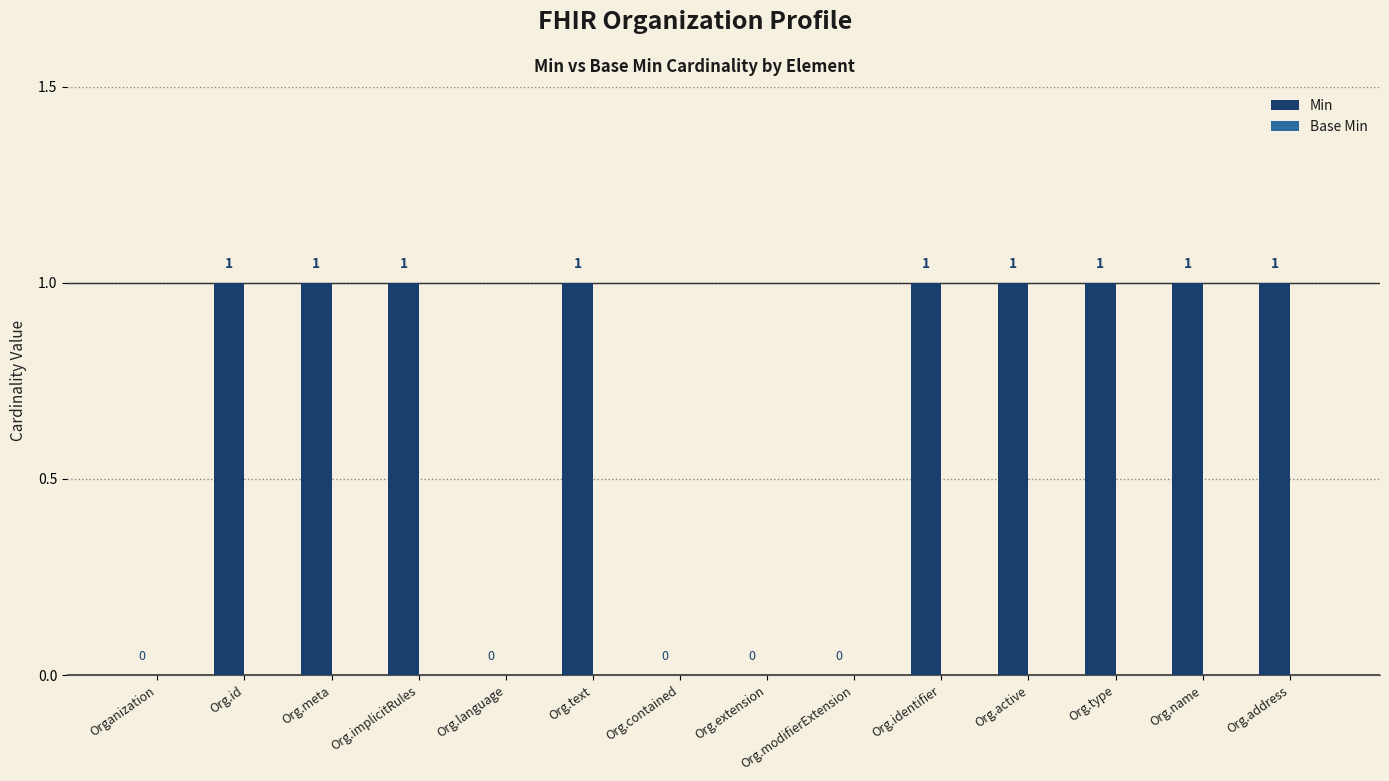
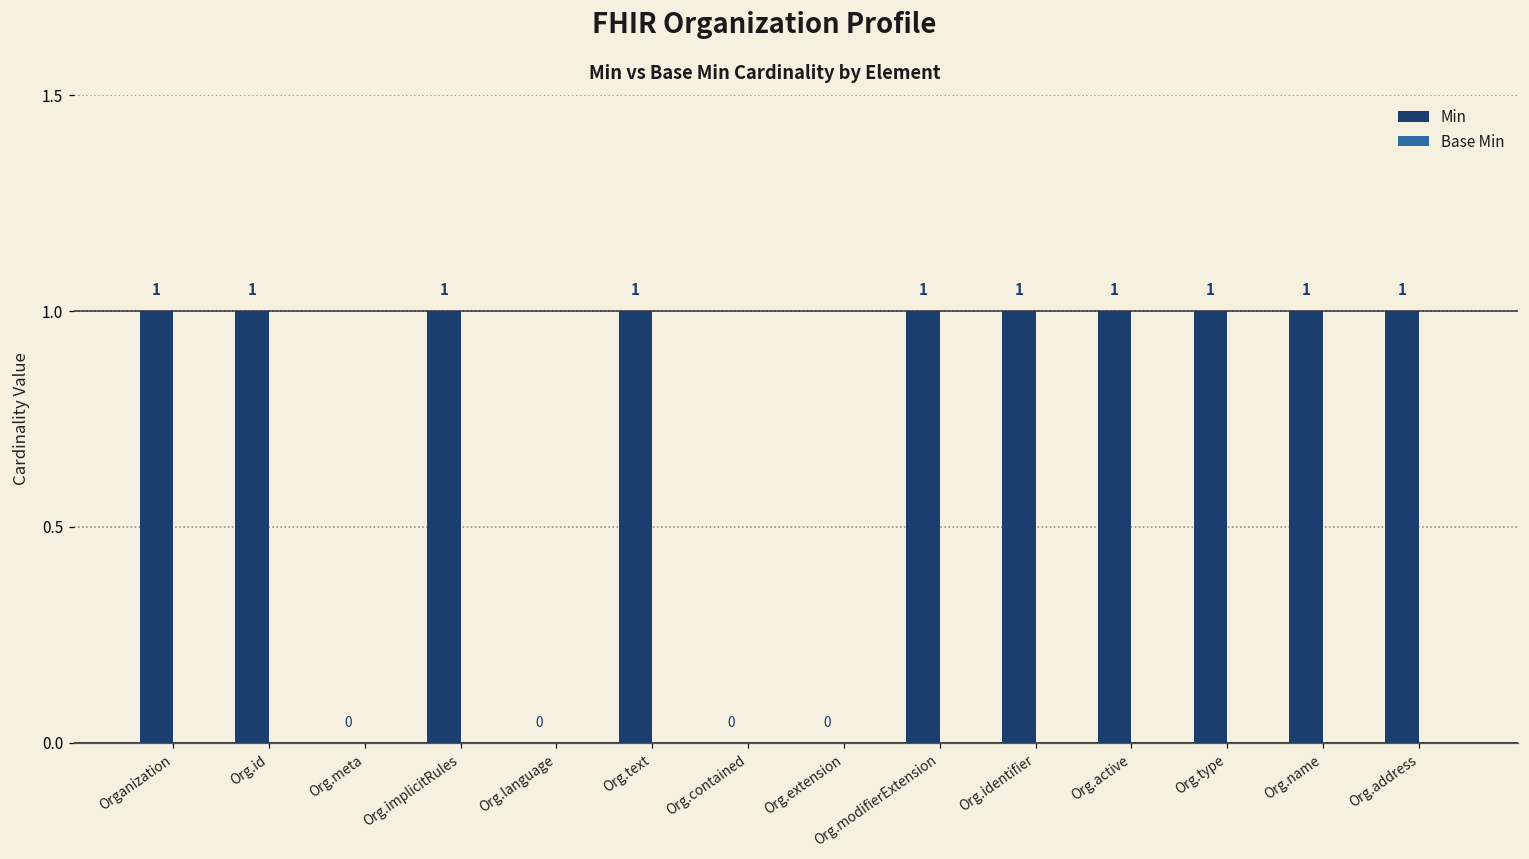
Min, Organization: 0 -> 1
Min, Org.meta: 1 -> 0
Min, Org.modifierExtension: 0 -> 1
